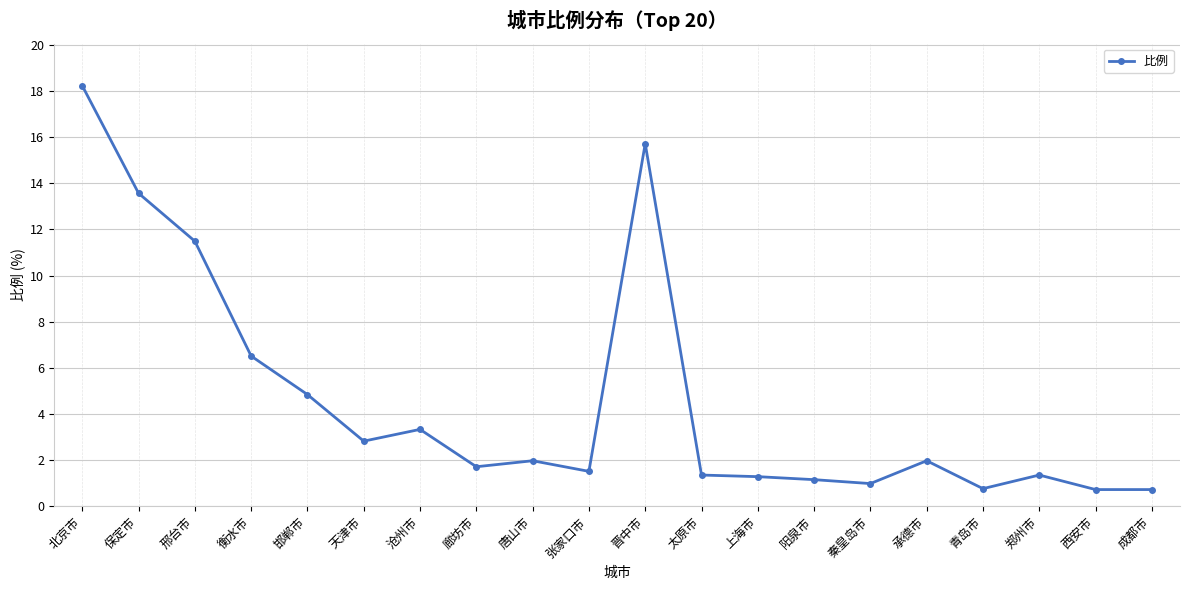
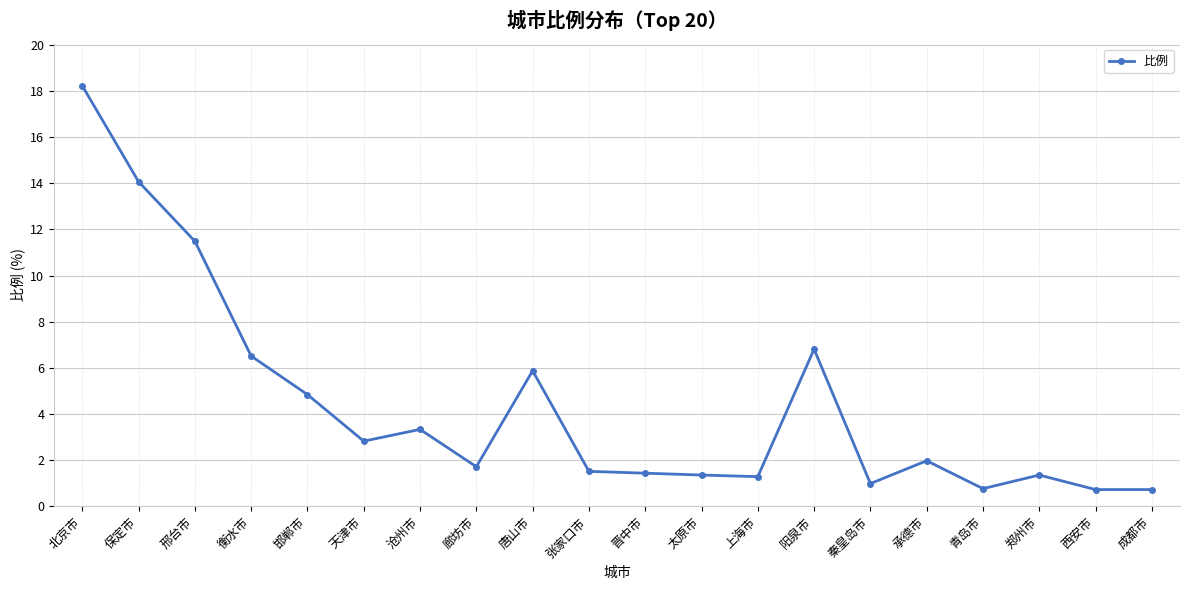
保定市: 13.6 -> 14.1
唐山市: 2.0 -> 5.9
晋中市: 15.7 -> 1.4
阳泉市: 1.2 -> 6.8
